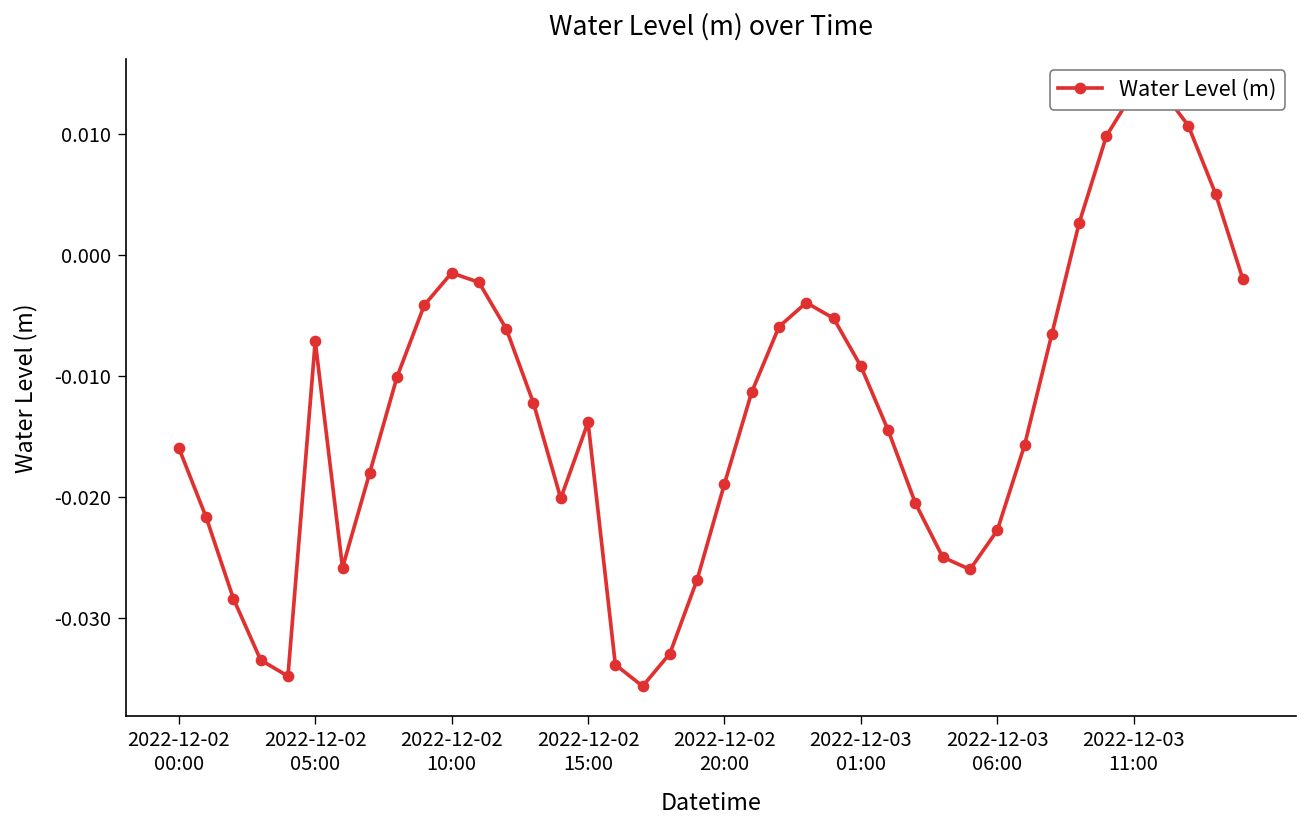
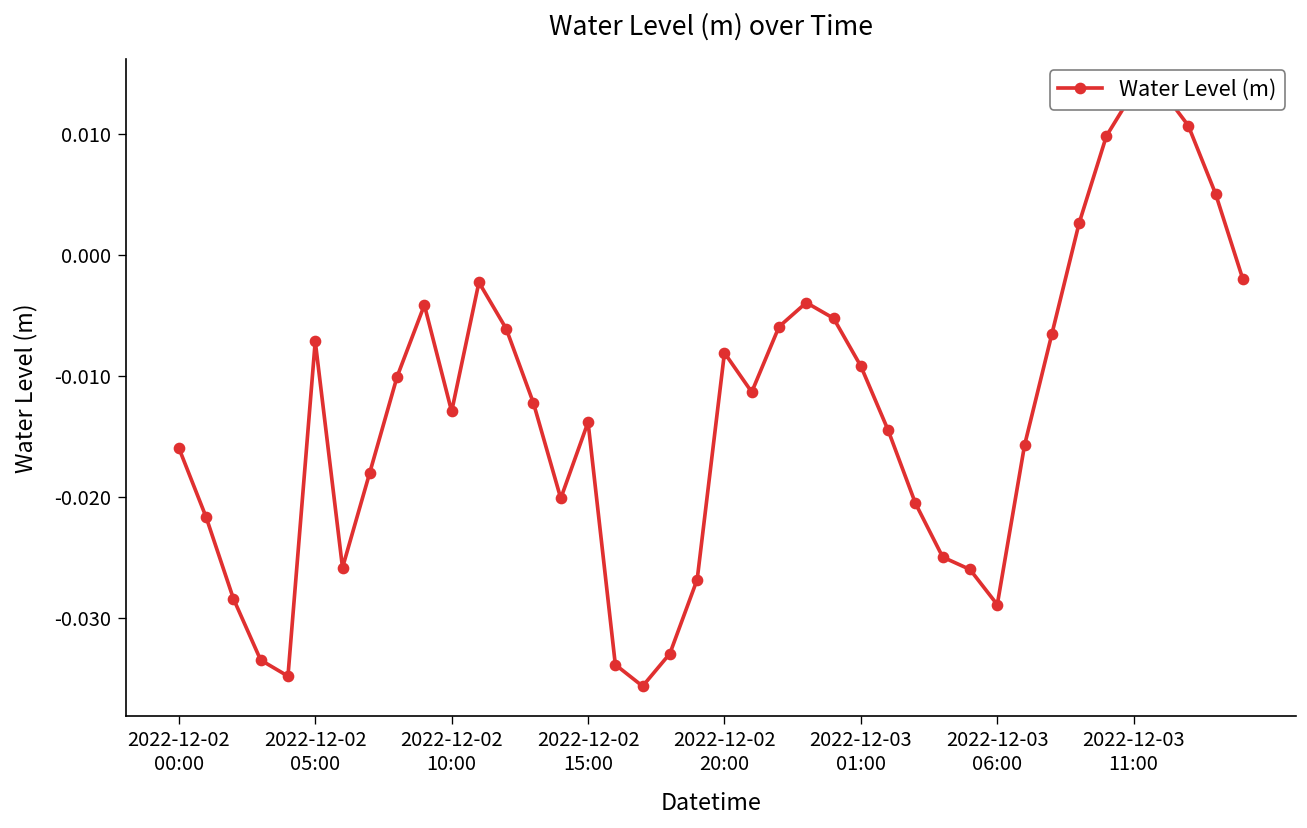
2022-12-02 10:00: -0.0015 -> -0.0129
2022-12-02 20:00: -0.0189 -> -0.0081
2022-12-03 06:00: -0.0228 -> -0.0289
